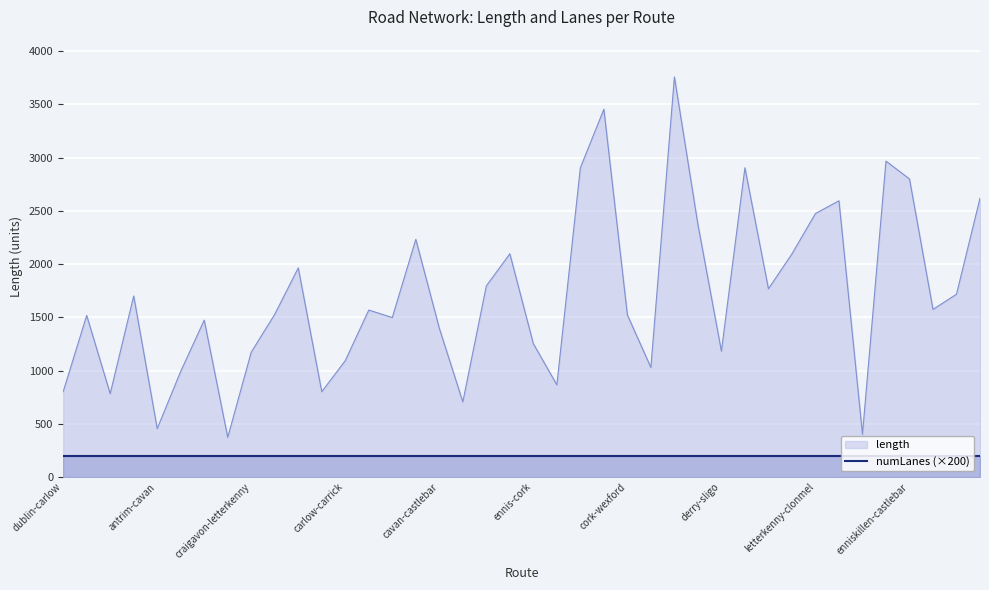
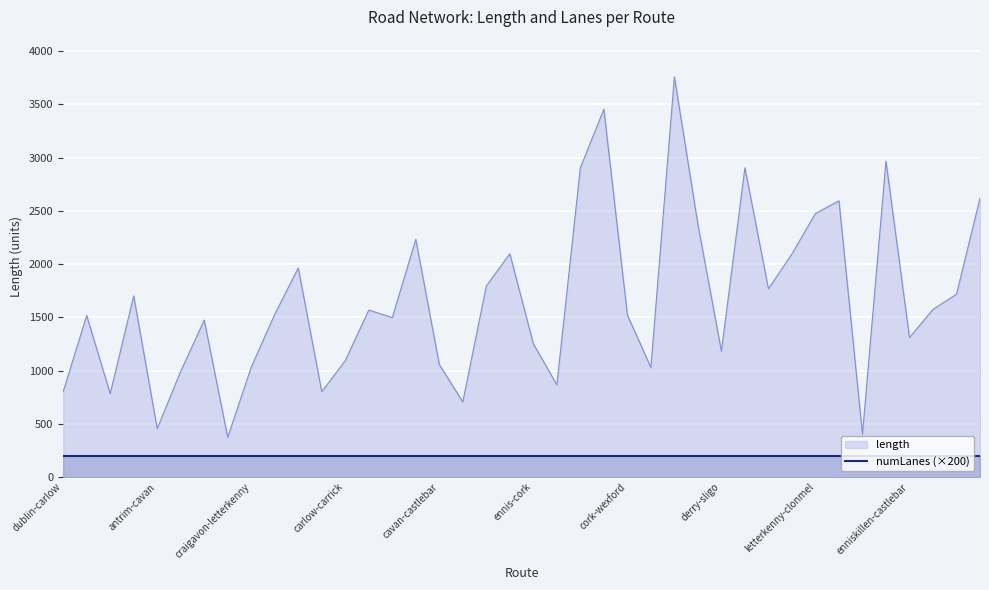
length, craigavon-letterkenny: 1170 -> 1030
length, cavan-castlebar: 1400 -> 1060
length, enniskillen-castlebar: 2800 -> 1310
